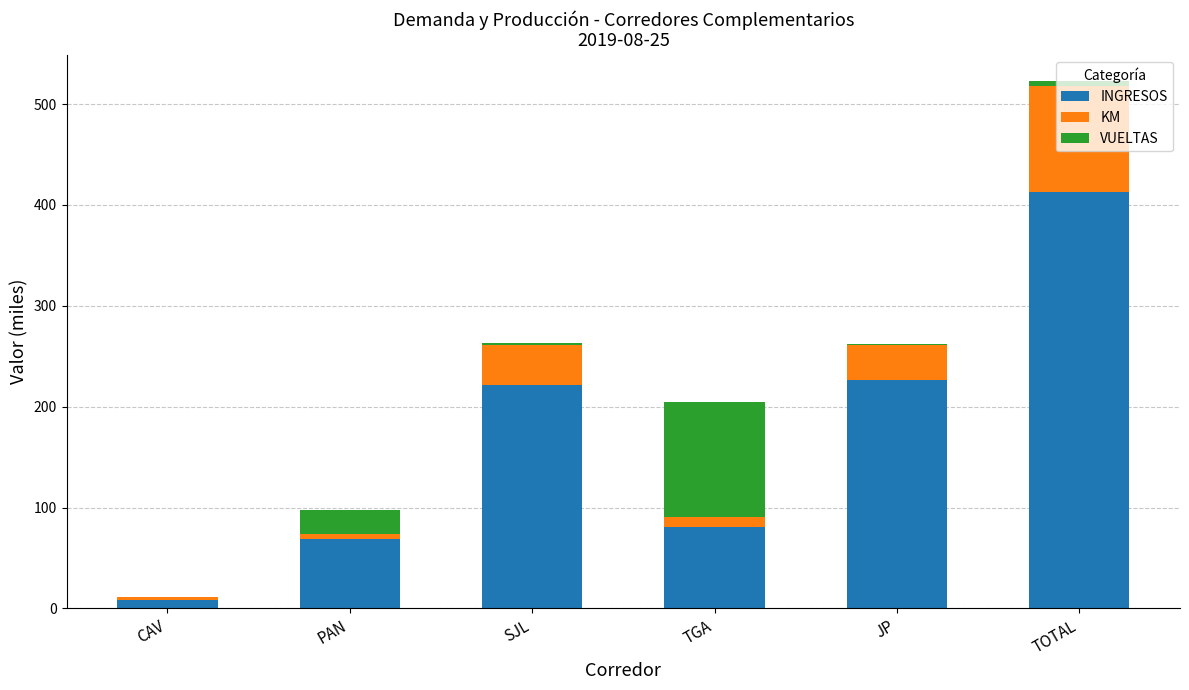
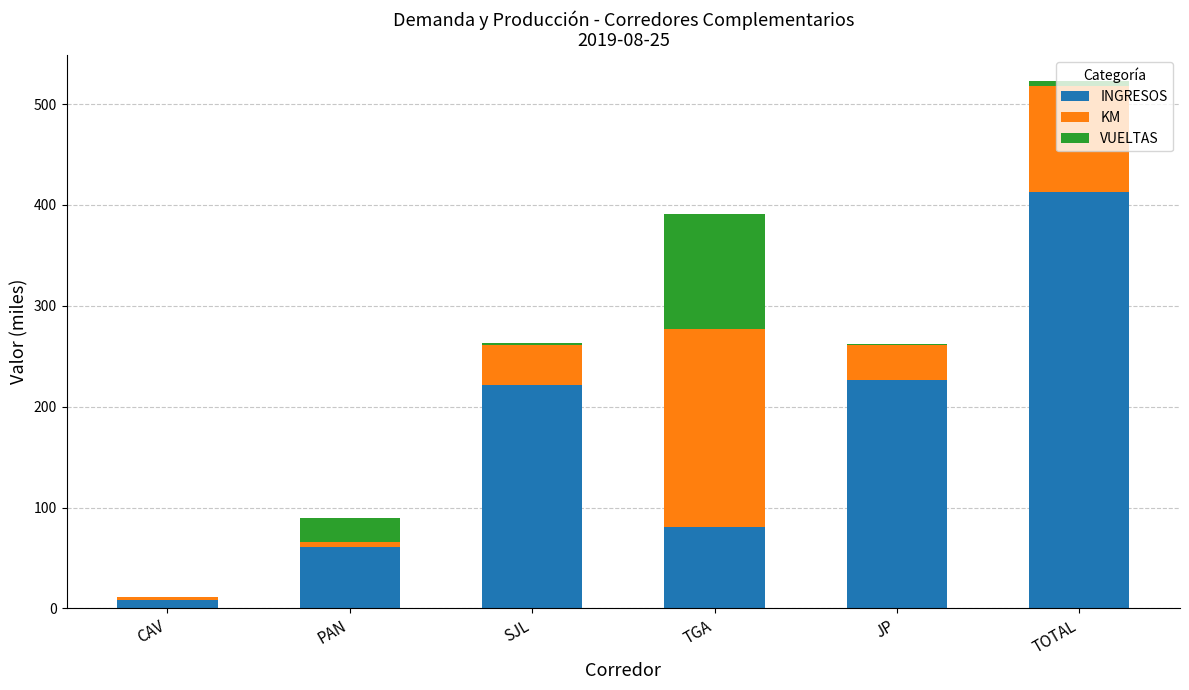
INGRESOS, PAN: 69 -> 61
KM, TGA: 11 -> 197
